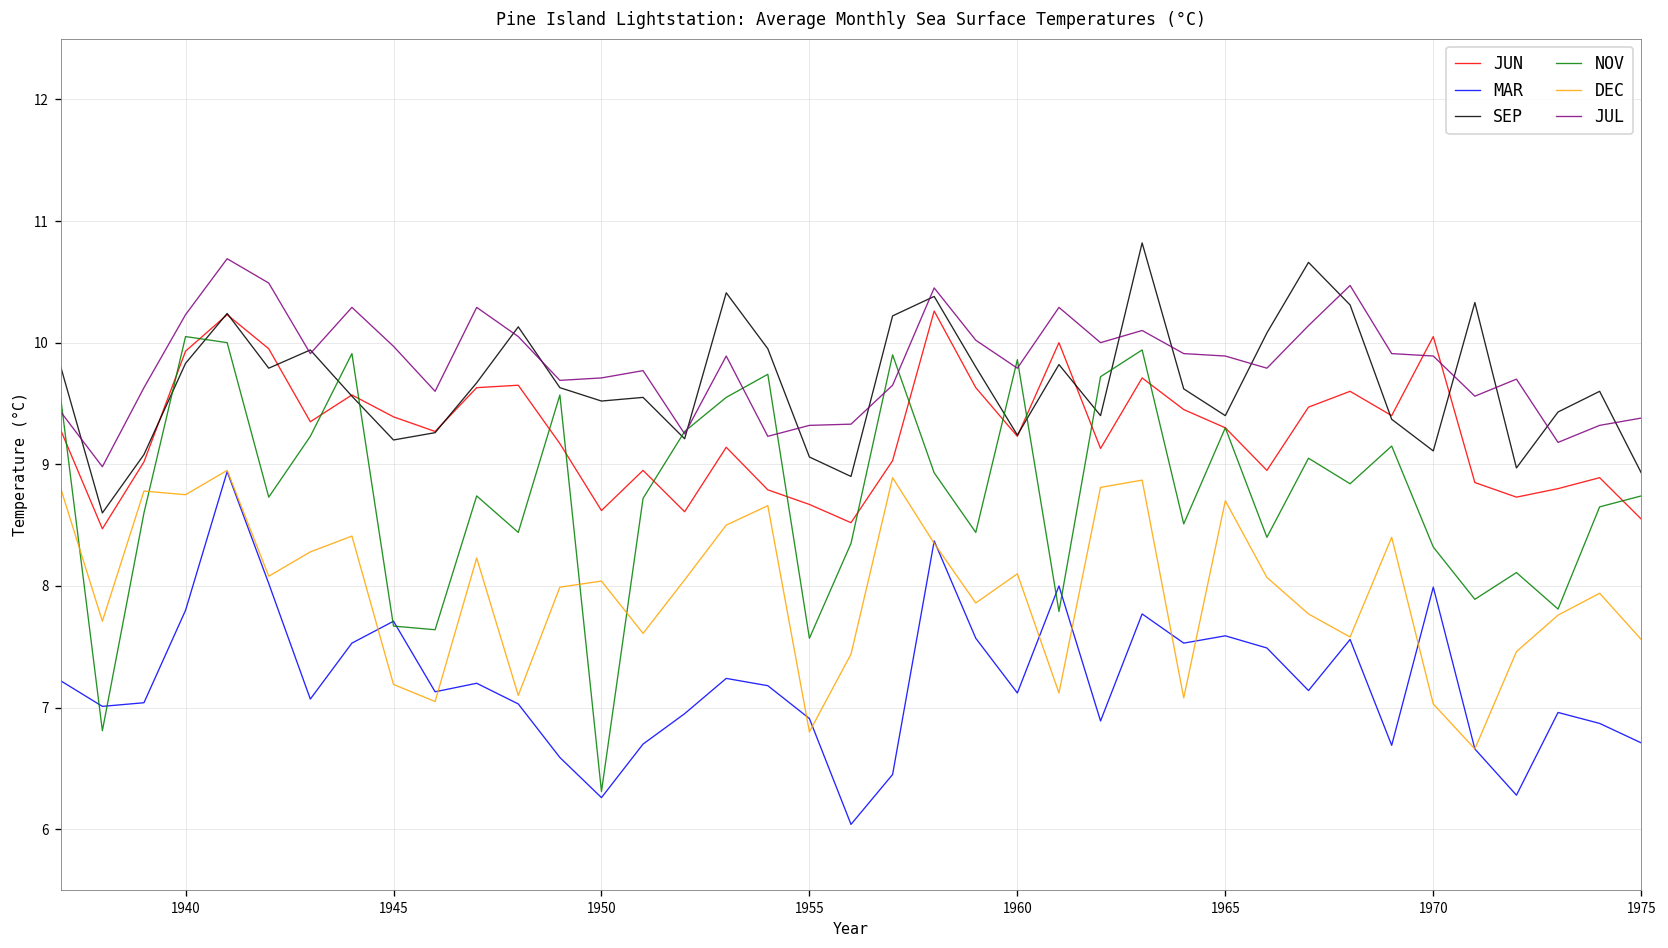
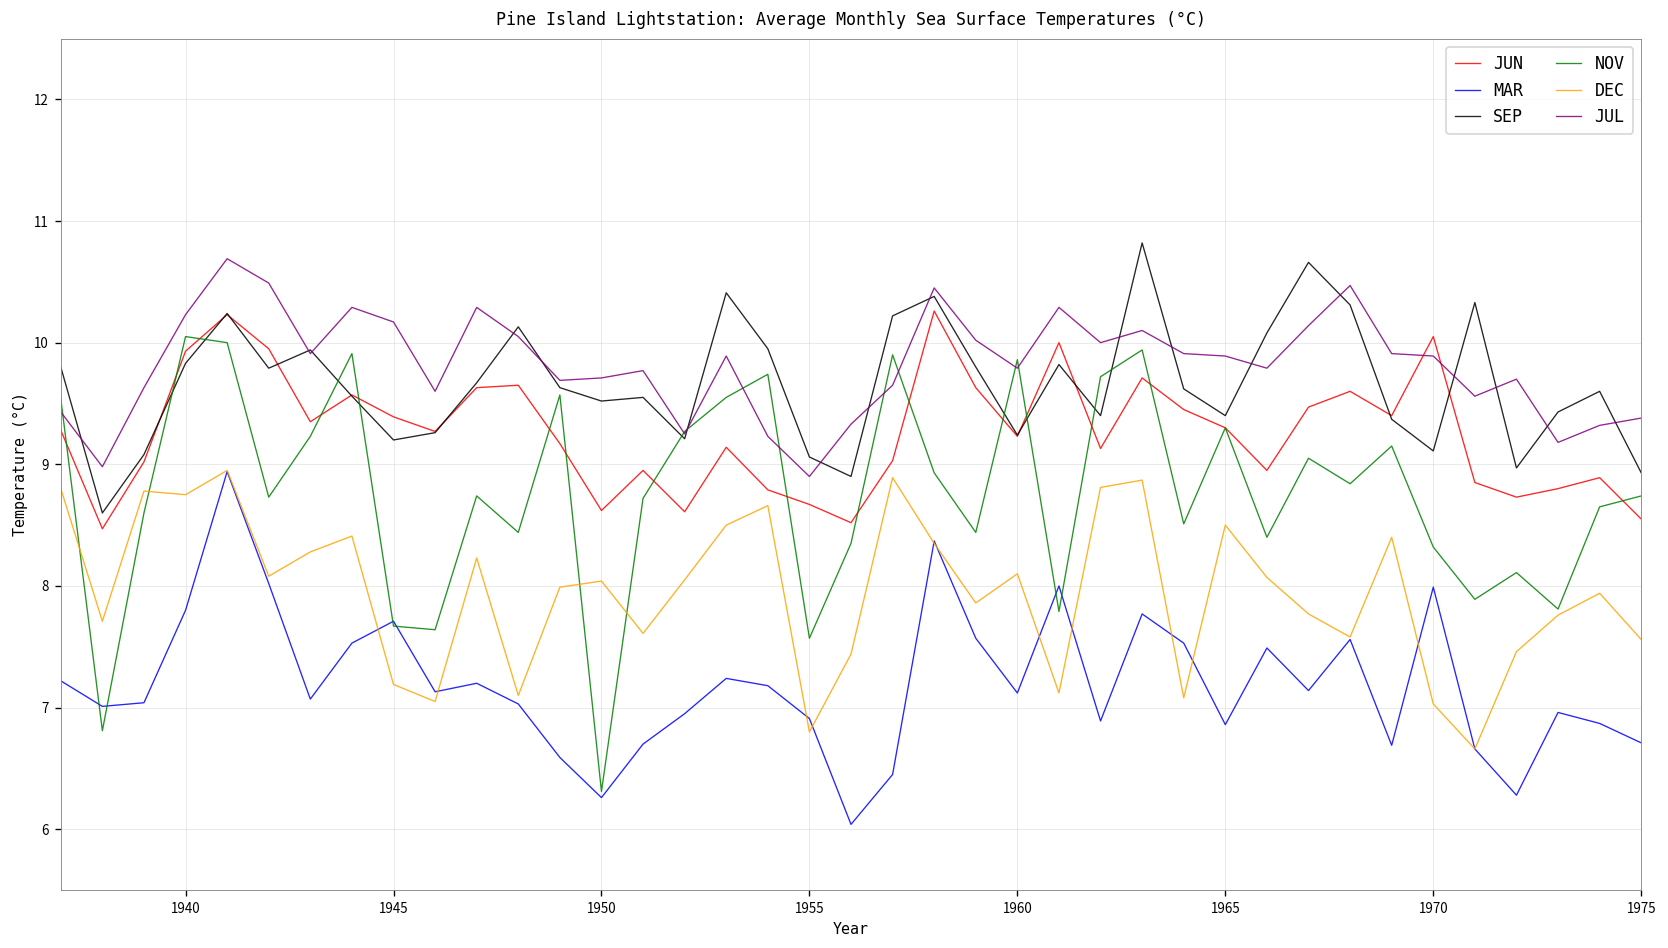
JUL, 1945: 9.97 -> 10.17
JUL, 1955: 9.32 -> 8.90
MAR, 1965: 7.59 -> 6.86
DEC, 1965: 8.7 -> 8.5
